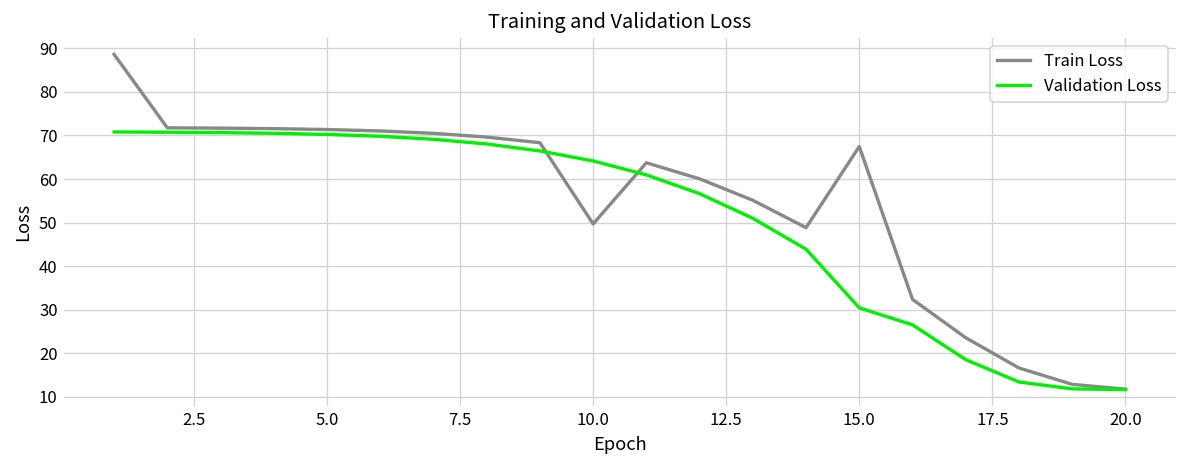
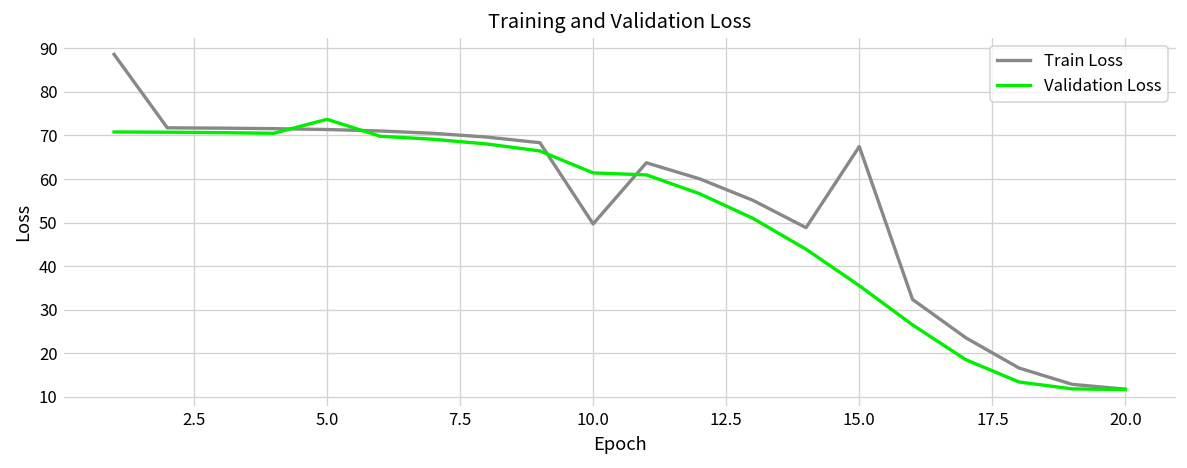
Validation Loss, 5.0: 70 -> 74
Validation Loss, 10.0: 64 -> 61
Validation Loss, 15.0: 30 -> 36
